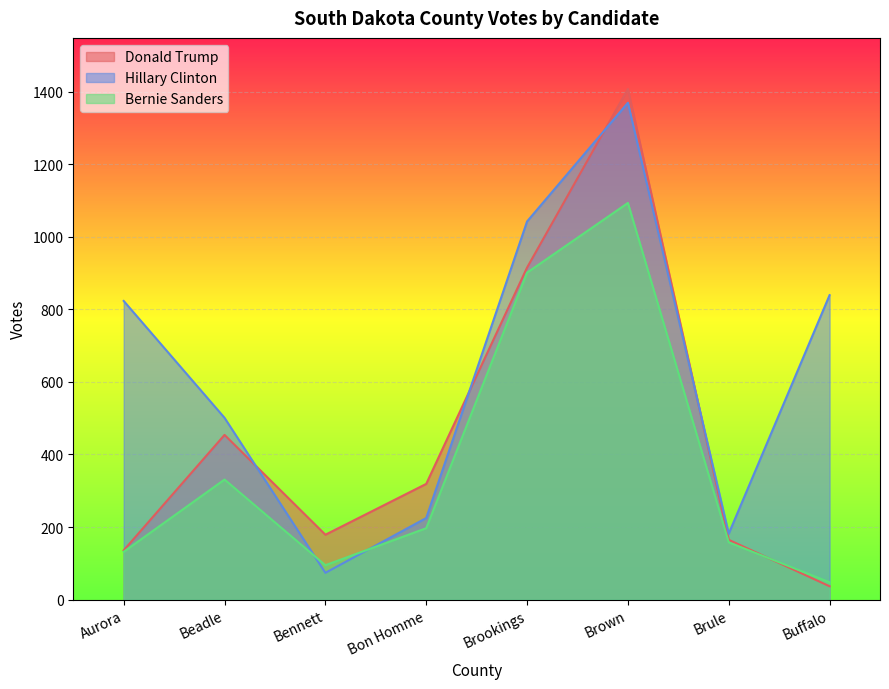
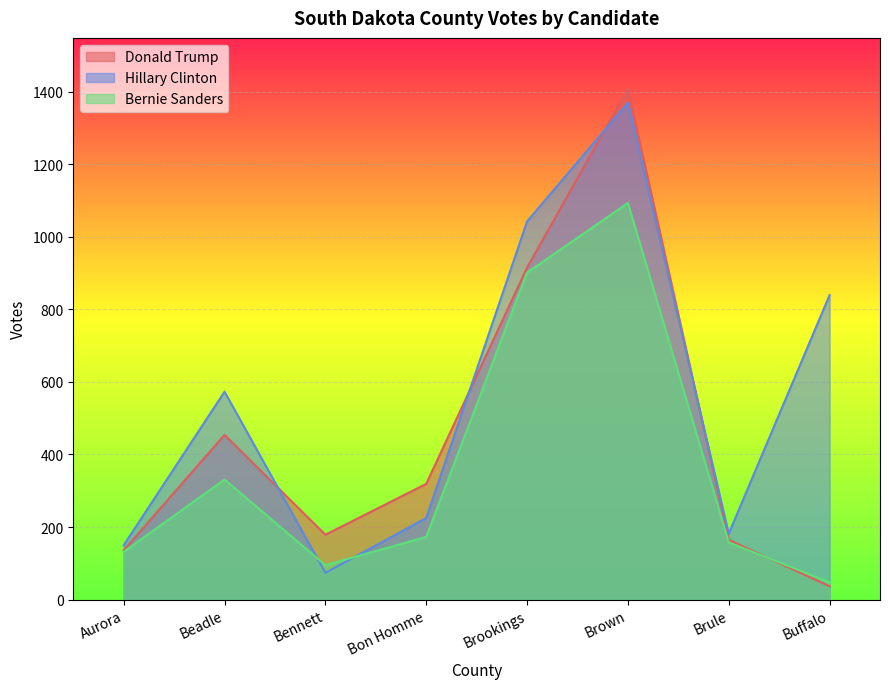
Hillary Clinton, Aurora: 820 -> 150
Hillary Clinton, Beadle: 500 -> 570
Bernie Sanders, Bon Homme: 200 -> 170
